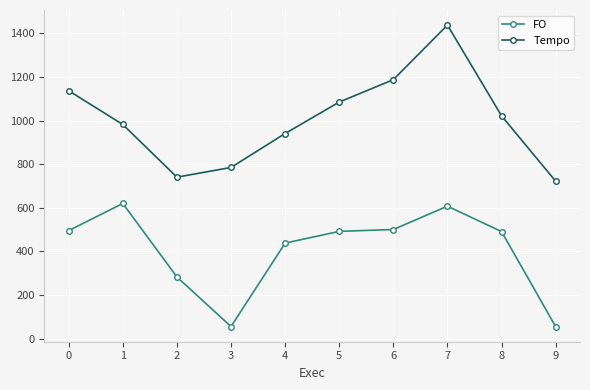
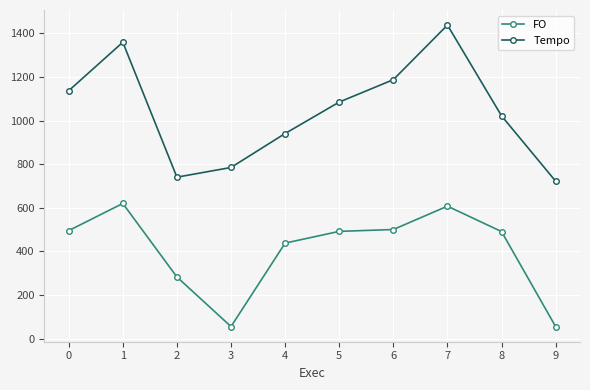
Tempo, 1: 980 -> 1360
